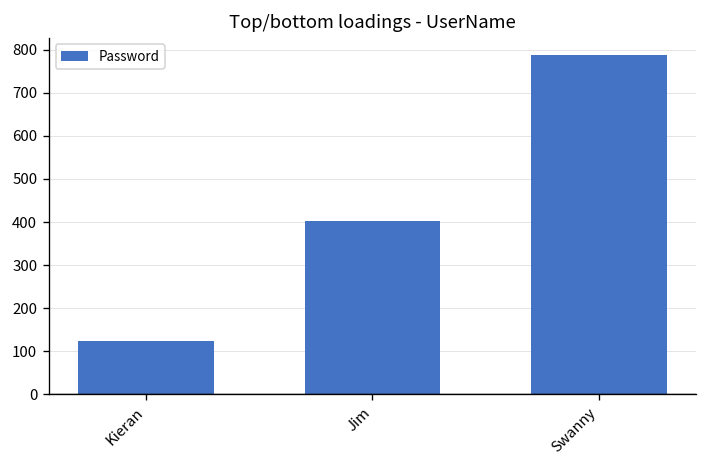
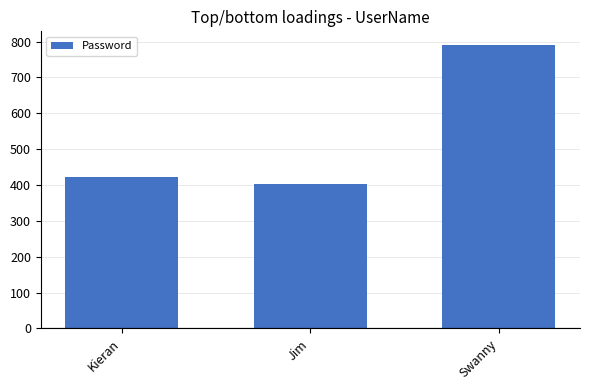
Kieran: 120 -> 420
